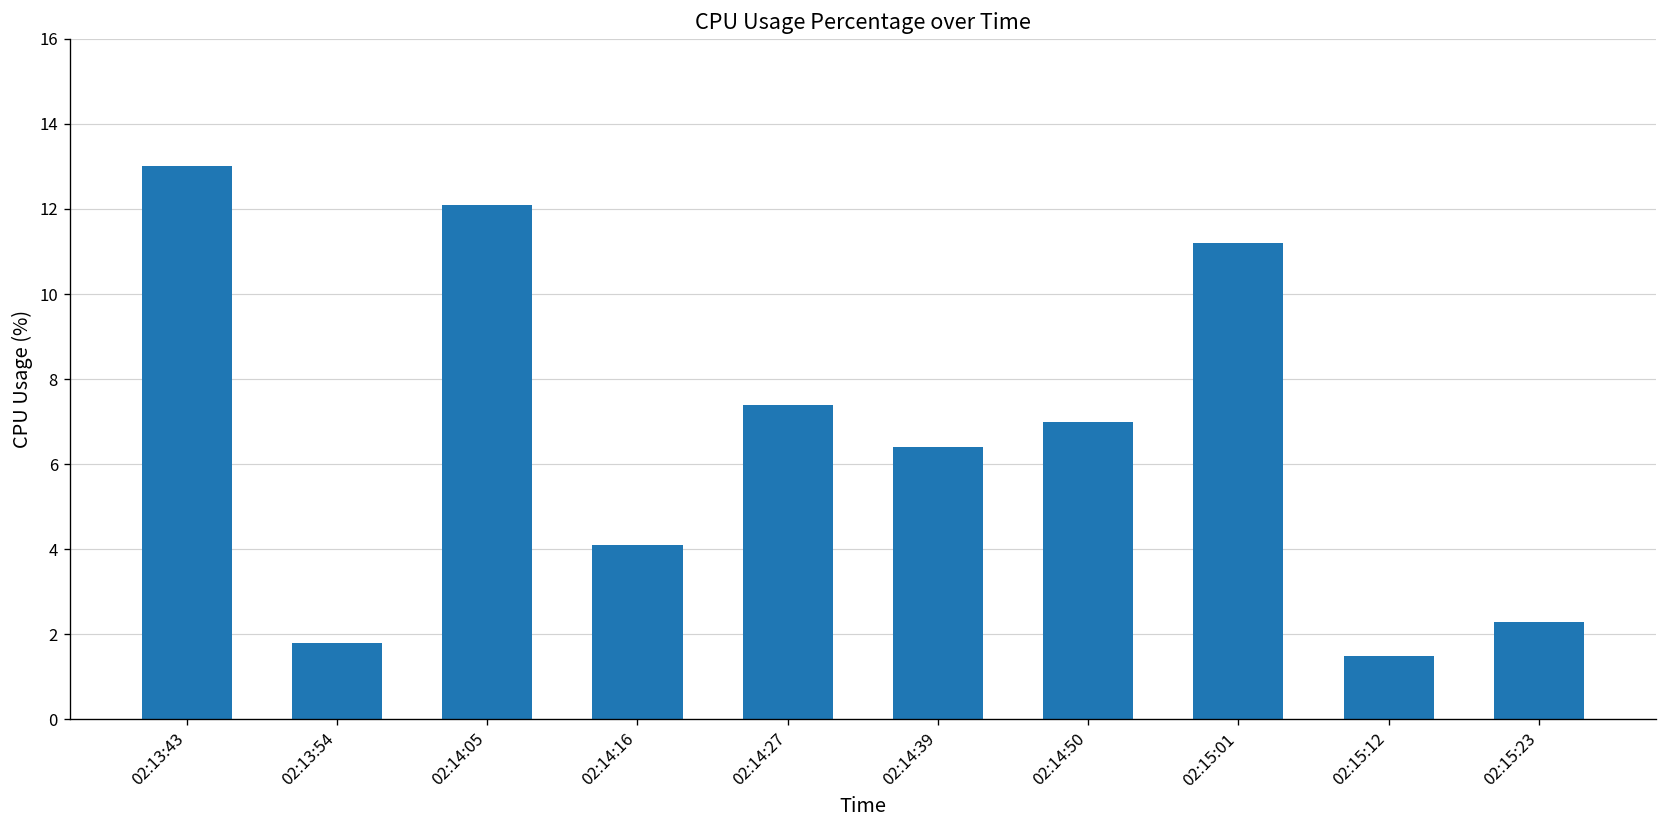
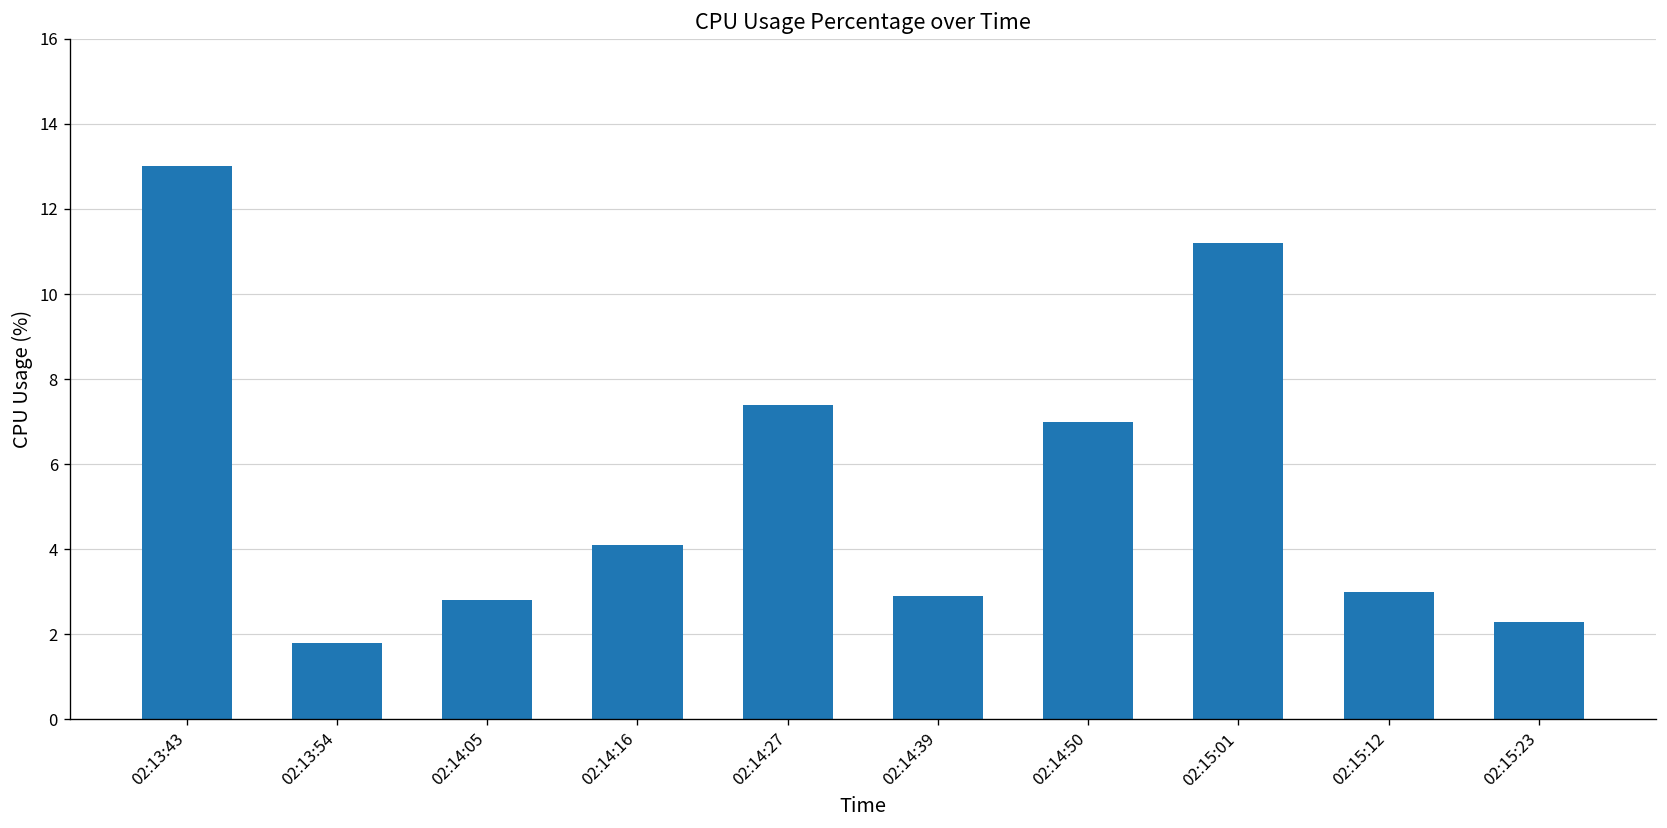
02:14:05: 12.1 -> 2.8
02:14:39: 6.4 -> 2.9
02:15:12: 1.5 -> 3.0
